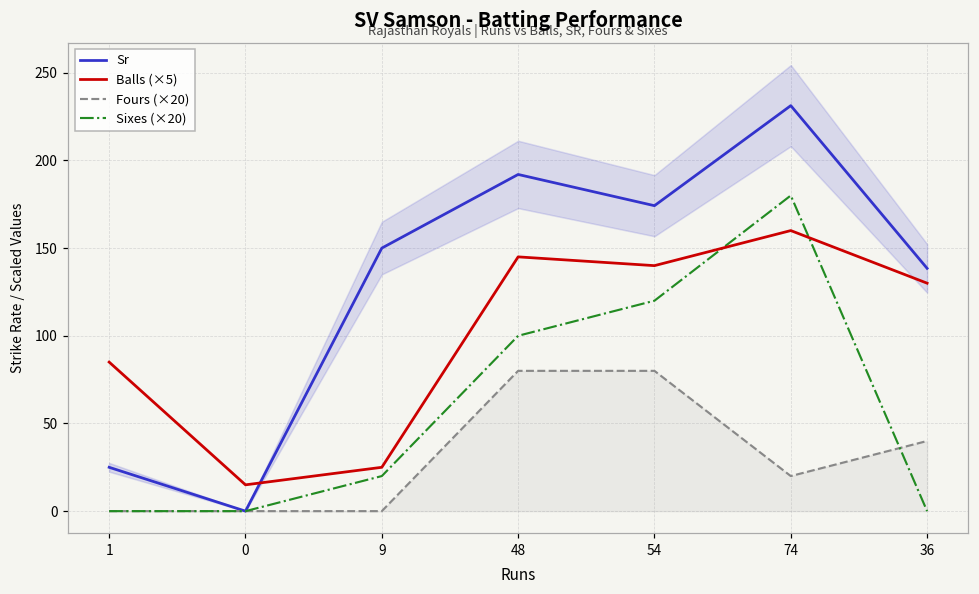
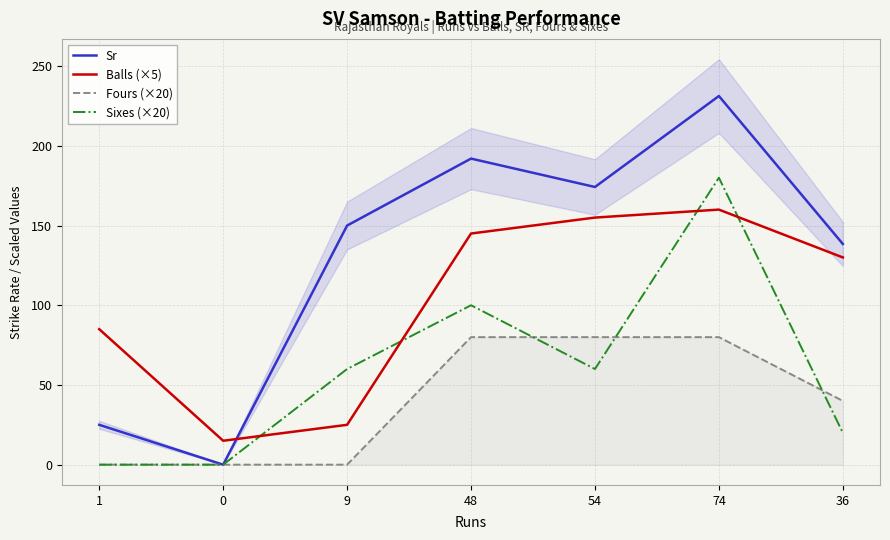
Sixes (×20), 9: 20 -> 60
Balls (×5), 54: 140 -> 155
Sixes (×20), 54: 120 -> 60
Fours (×20), 74: 20 -> 80
Sixes (×20), 36: 0 -> 20
